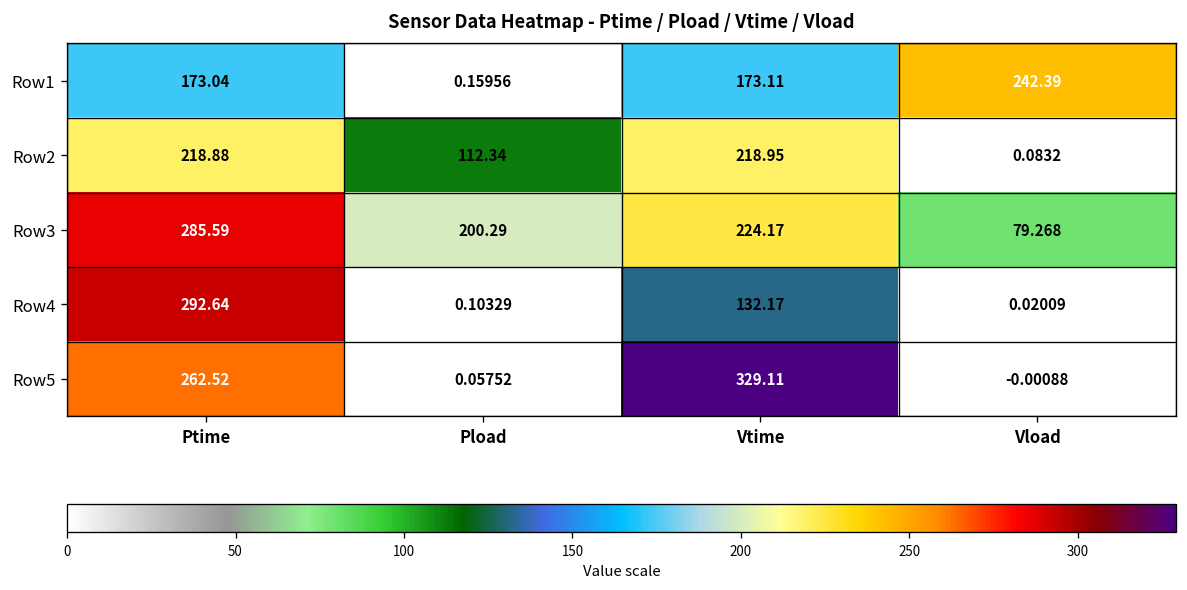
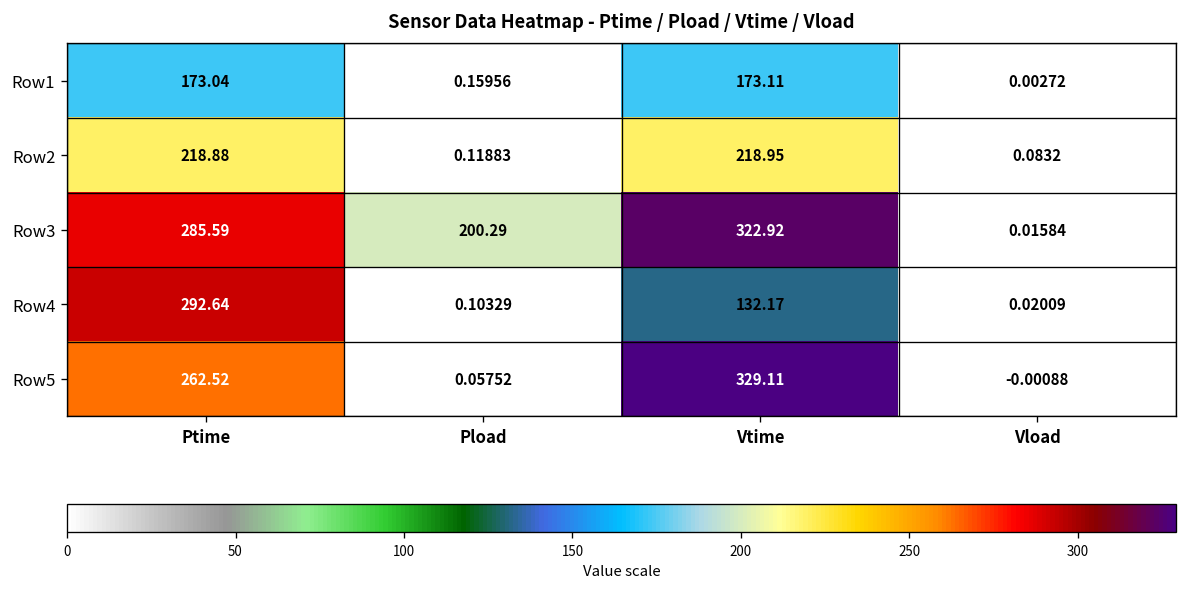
Row1, Vload: 242.39 -> 0.00272
Row2, Pload: 112.34 -> 0.11883
Row3, Vtime: 224.17 -> 322.92
Row3, Vload: 79.268 -> 0.01584
